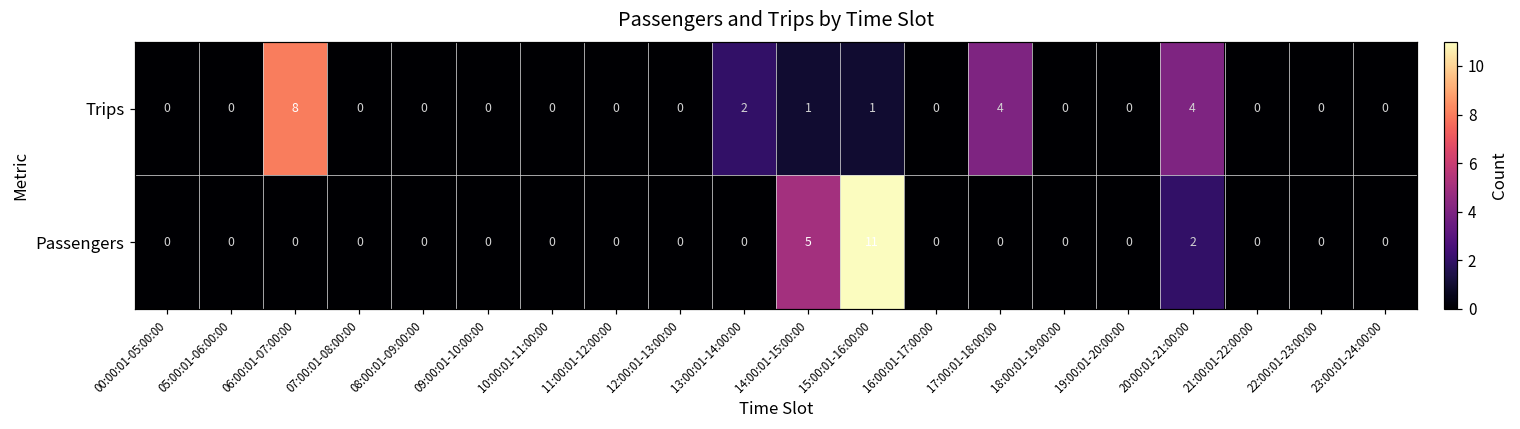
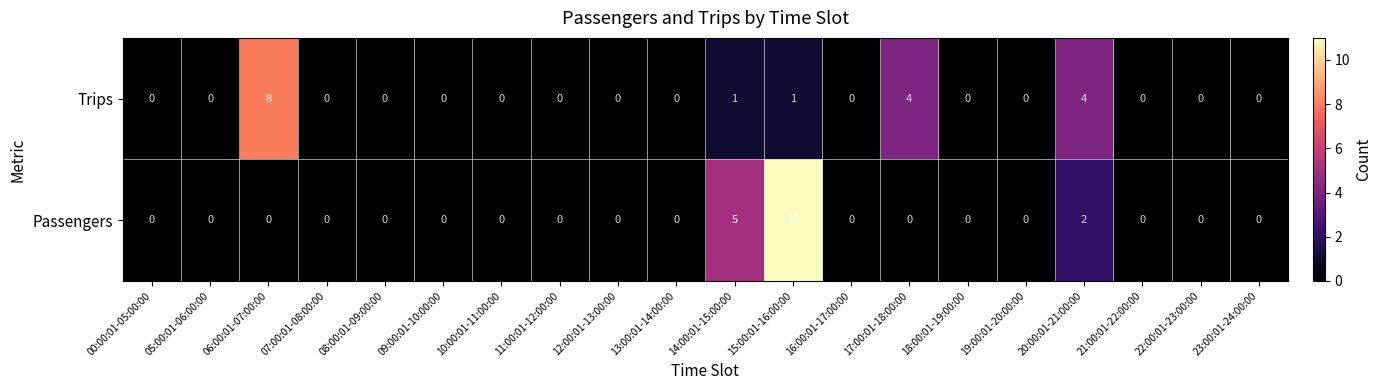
Trips, 13:00:01-14:00:00: 2 -> 0
